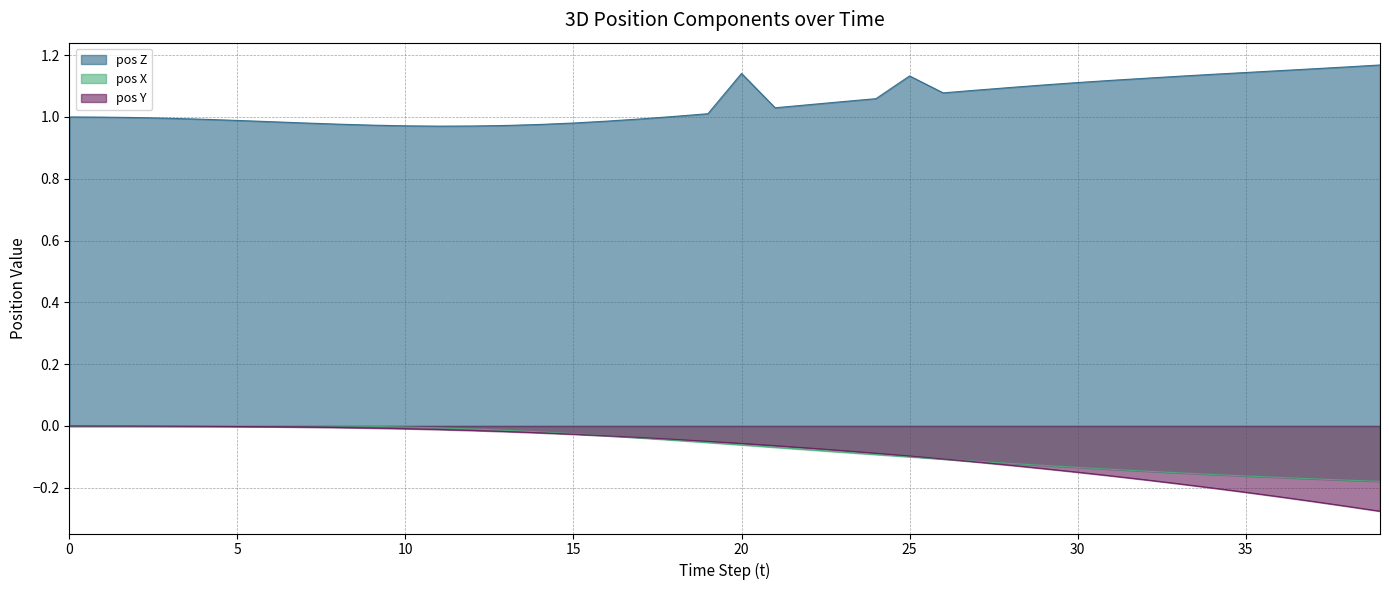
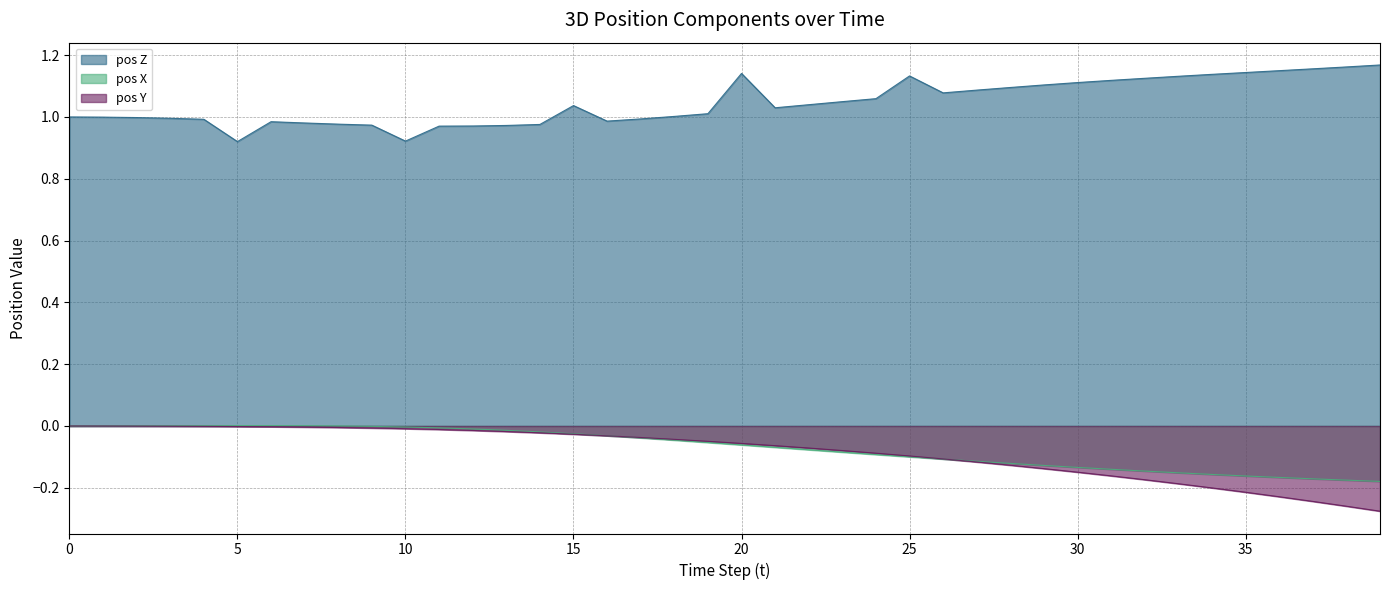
pos Z, 5: 0.99 -> 0.92
pos Z, 10: 0.97 -> 0.92
pos Z, 15: 0.98 -> 1.04
